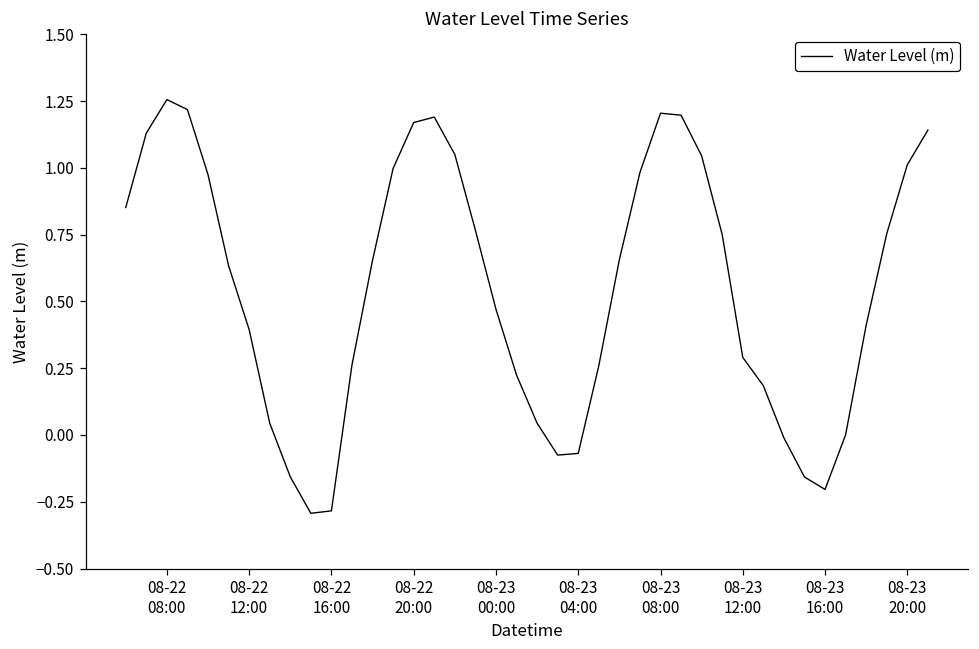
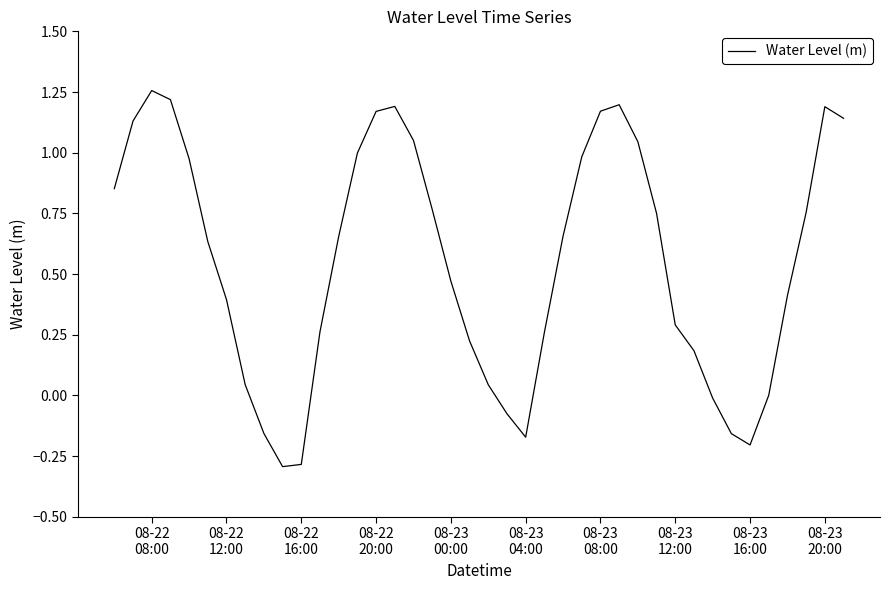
08-23 04:00: -0.07 -> -0.17
08-23 08:00: 1.21 -> 1.17
08-23 20:00: 1.01 -> 1.19
